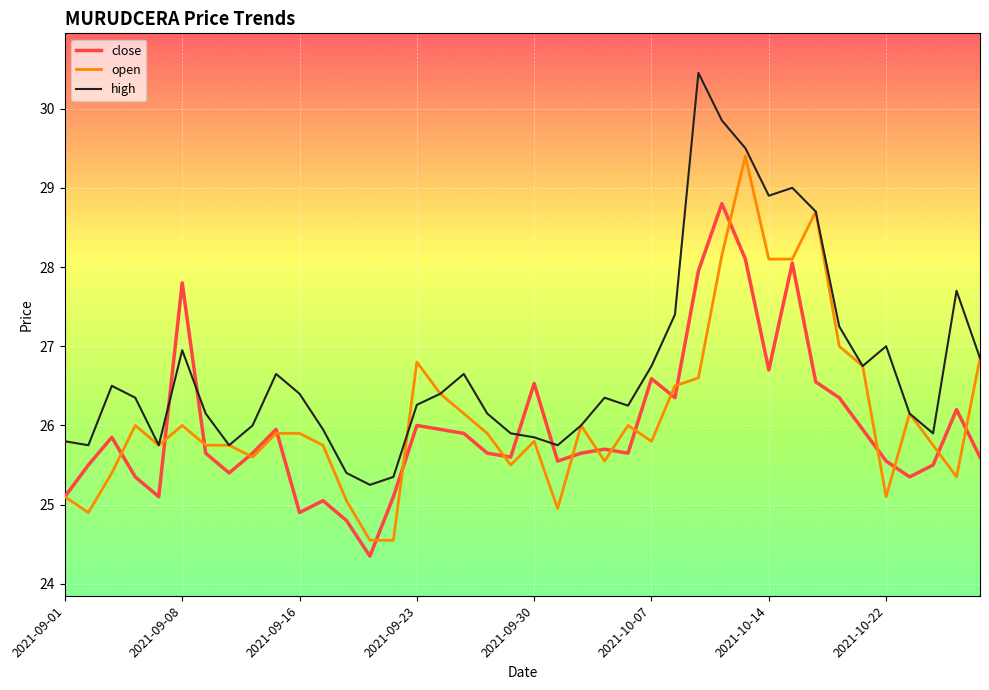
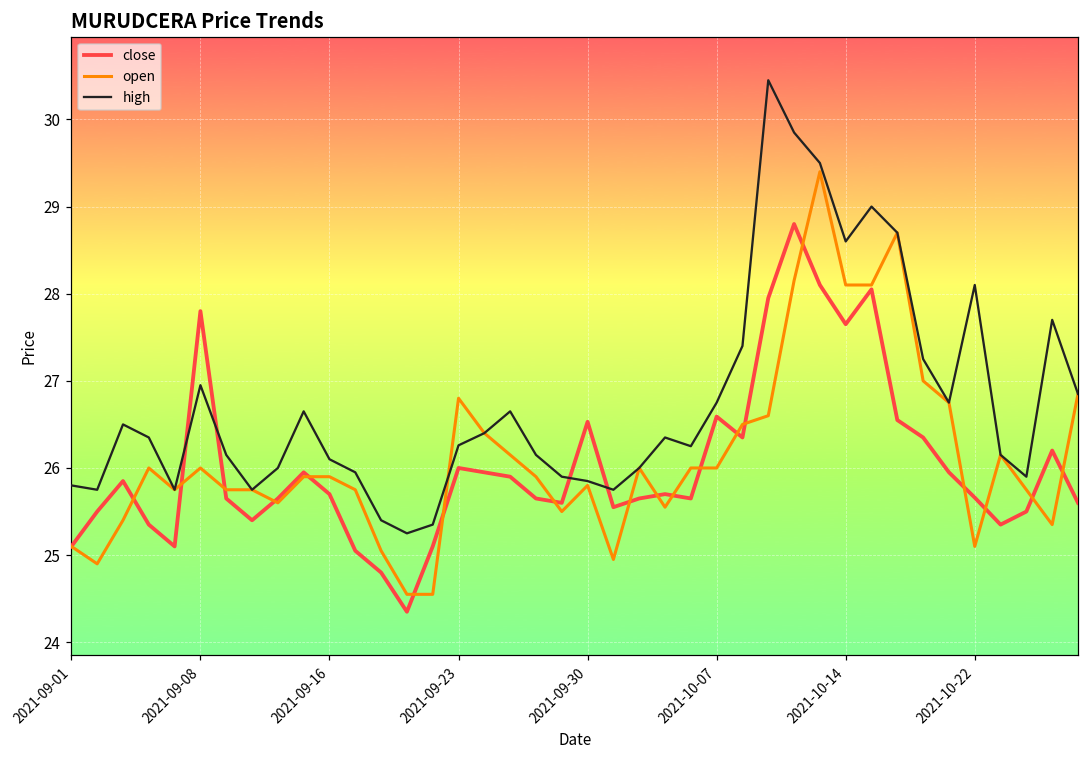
close, 2021-09-16: 24.9 -> 25.7
high, 2021-09-16: 26.4 -> 26.1
open, 2021-10-07: 25.8 -> 26.0
close, 2021-10-14: 26.7 -> 27.7
high, 2021-10-14: 28.9 -> 28.6
close, 2021-10-22: 25.6 -> 25.7
high, 2021-10-22: 27.0 -> 28.1
